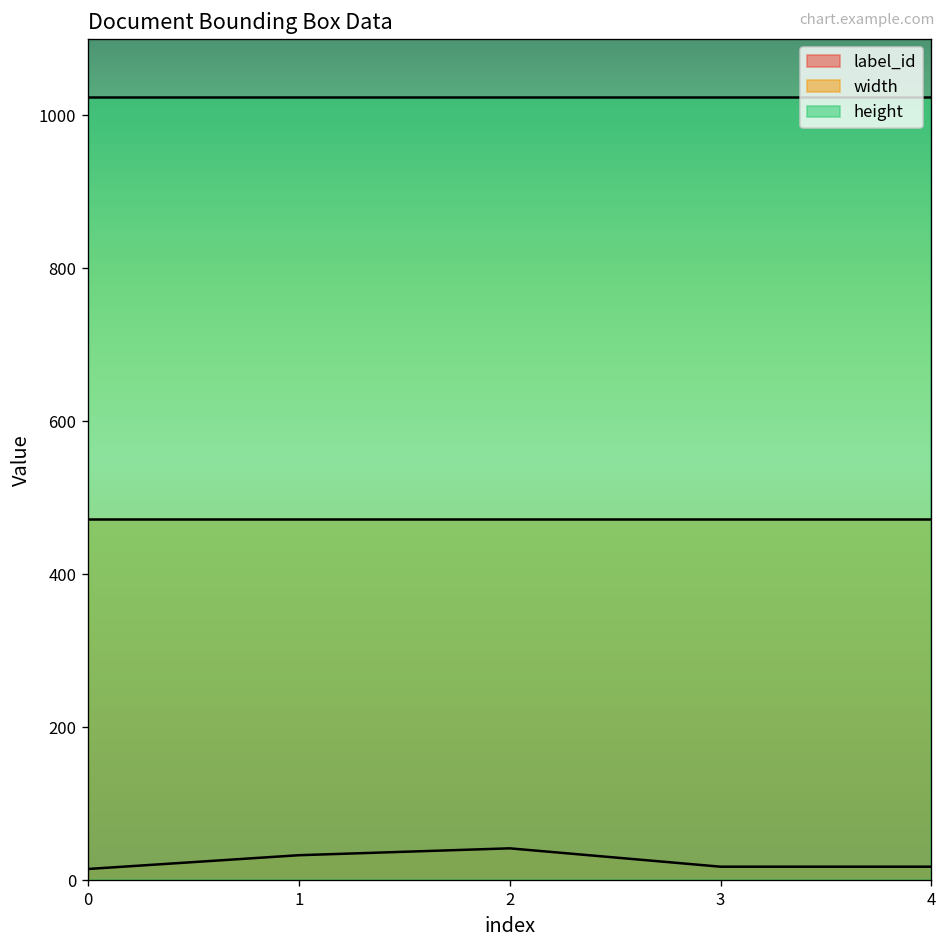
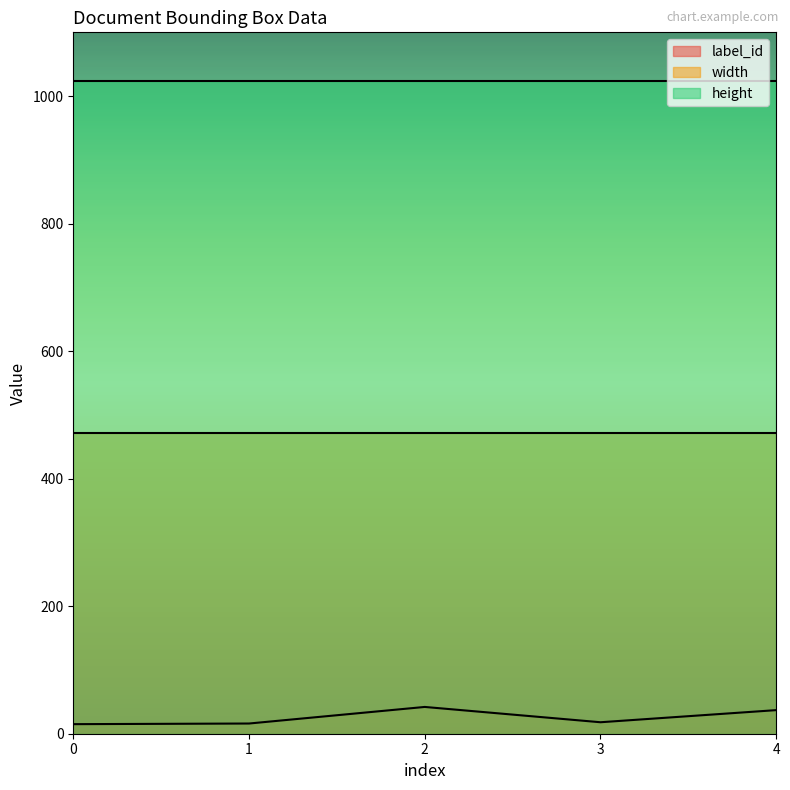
label_id, 1: 30 -> 20
label_id, 4: 20 -> 40
